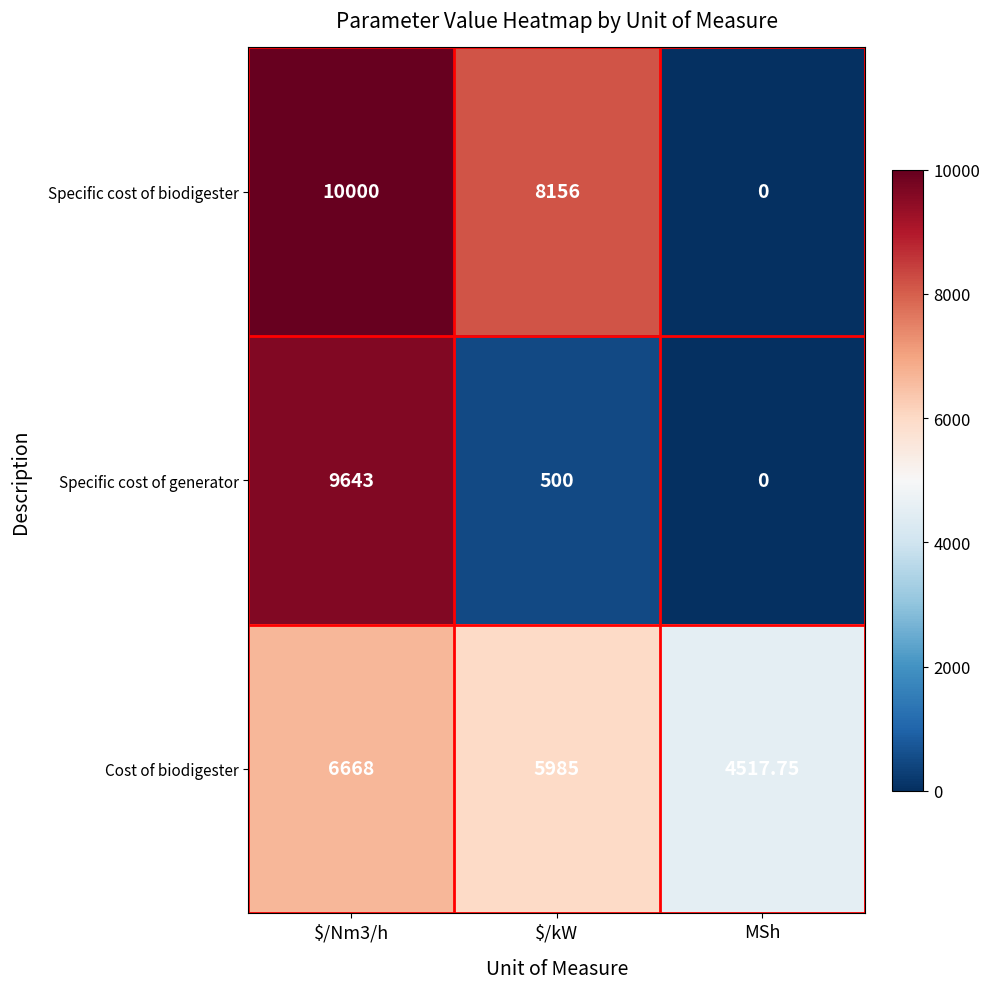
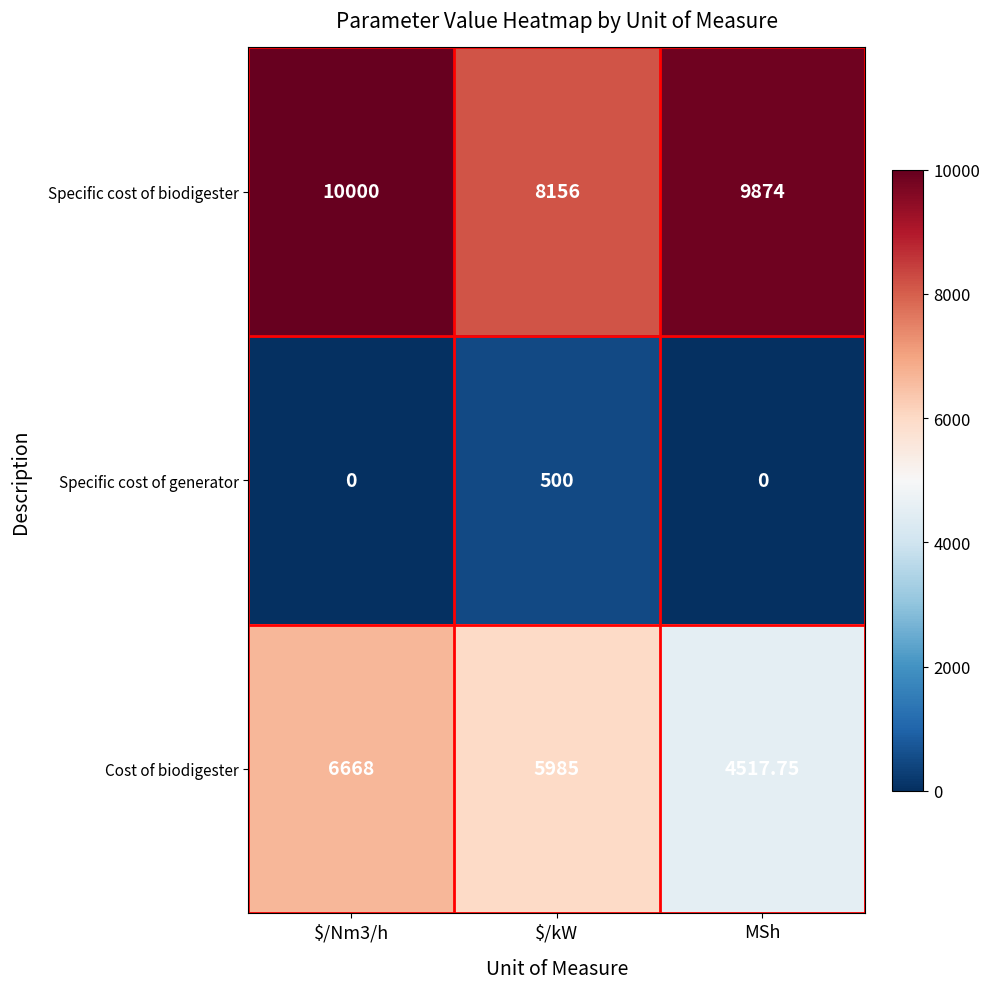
Specific cost of biodigester, MSh: 0 -> 9874
Specific cost of generator, $/Nm3/h: 9643 -> 0
